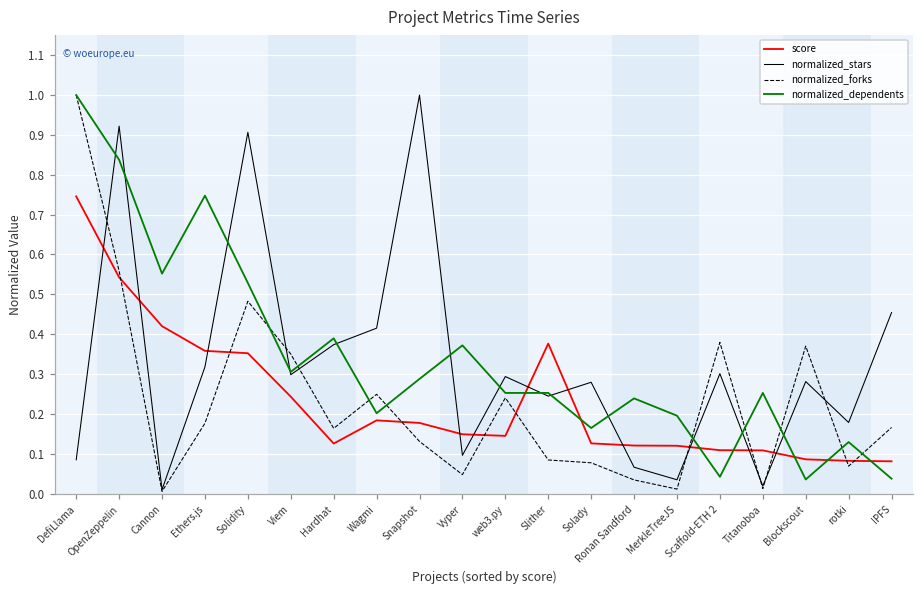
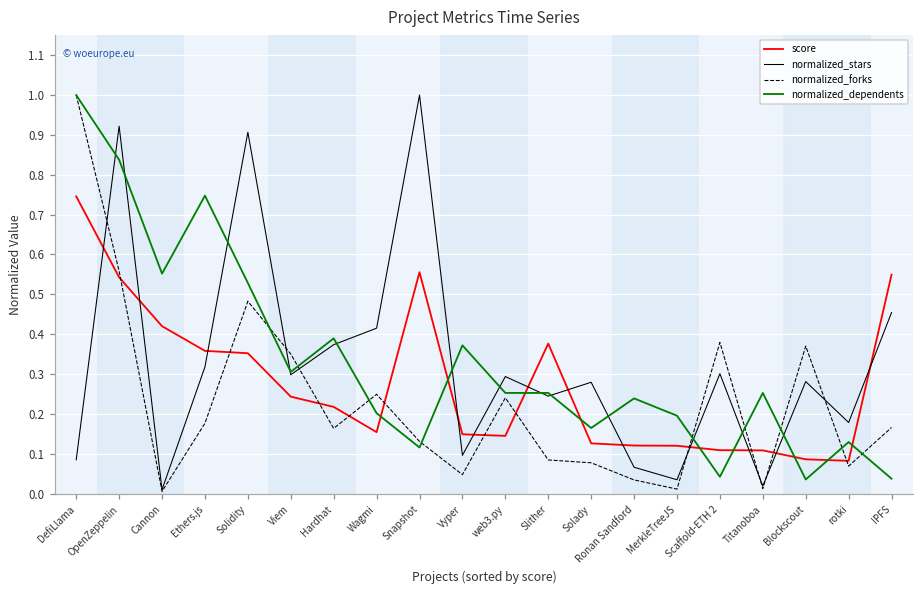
score, Hardhat: 0.13 -> 0.22
score, Wagmi: 0.18 -> 0.15
score, Snapshot: 0.18 -> 0.56
normalized_dependents, Snapshot: 0.29 -> 0.12
score, IPFS: 0.08 -> 0.55
